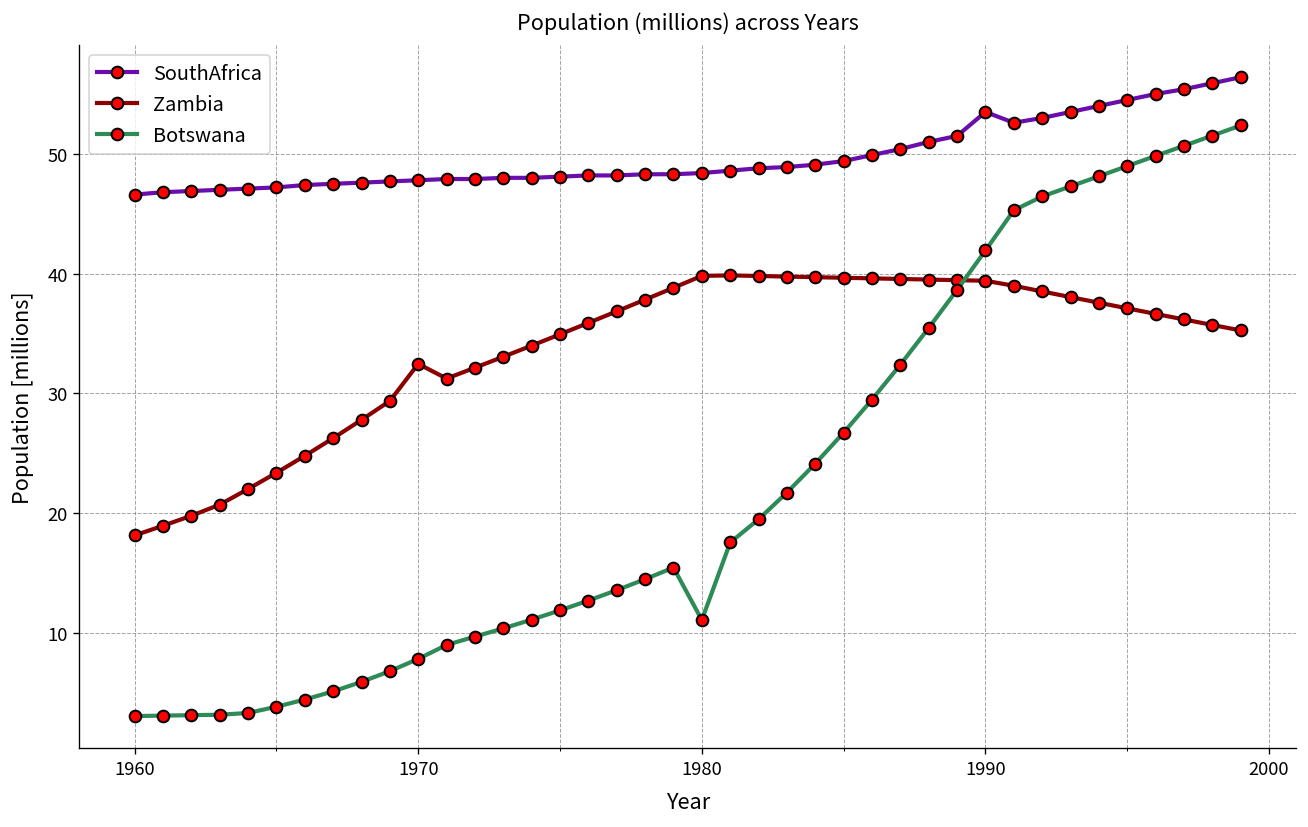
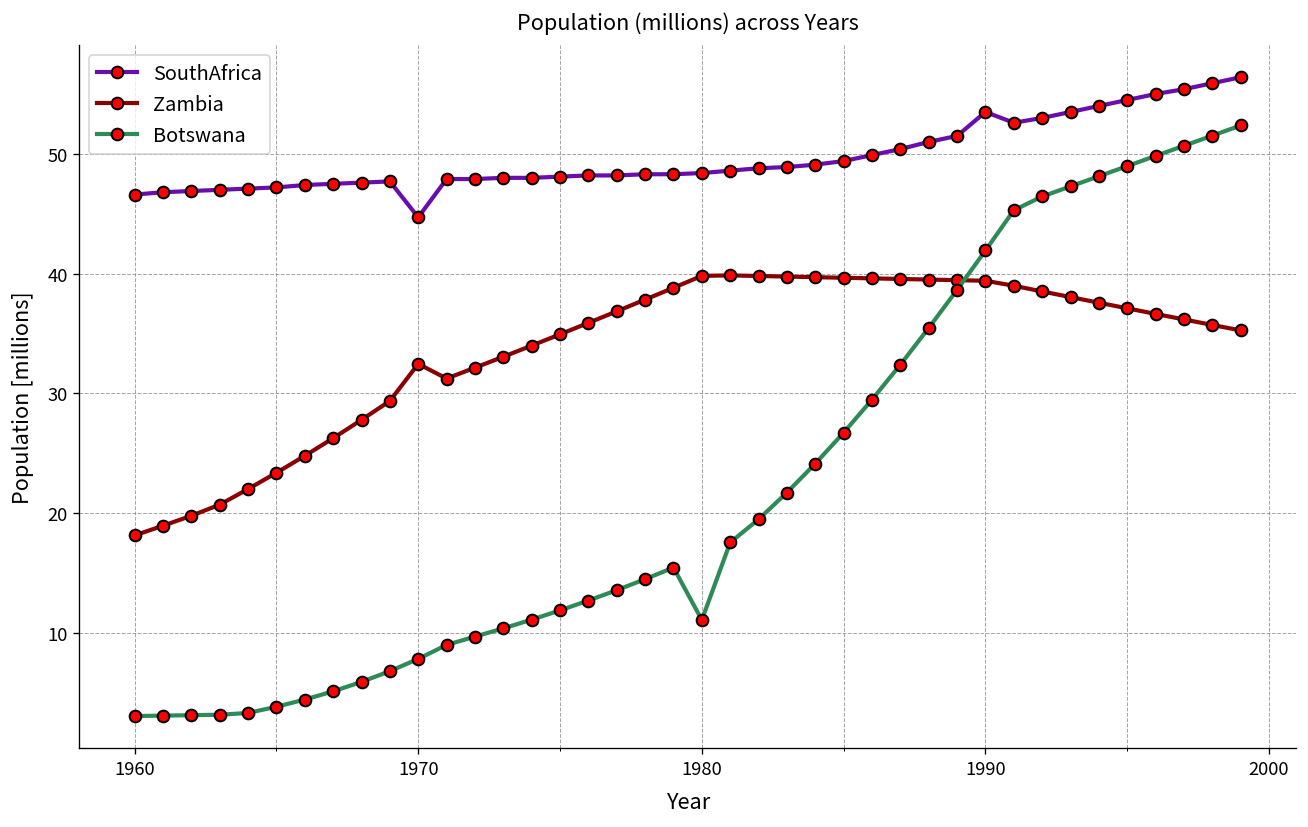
SouthAfrica, 1970: 48 -> 45
